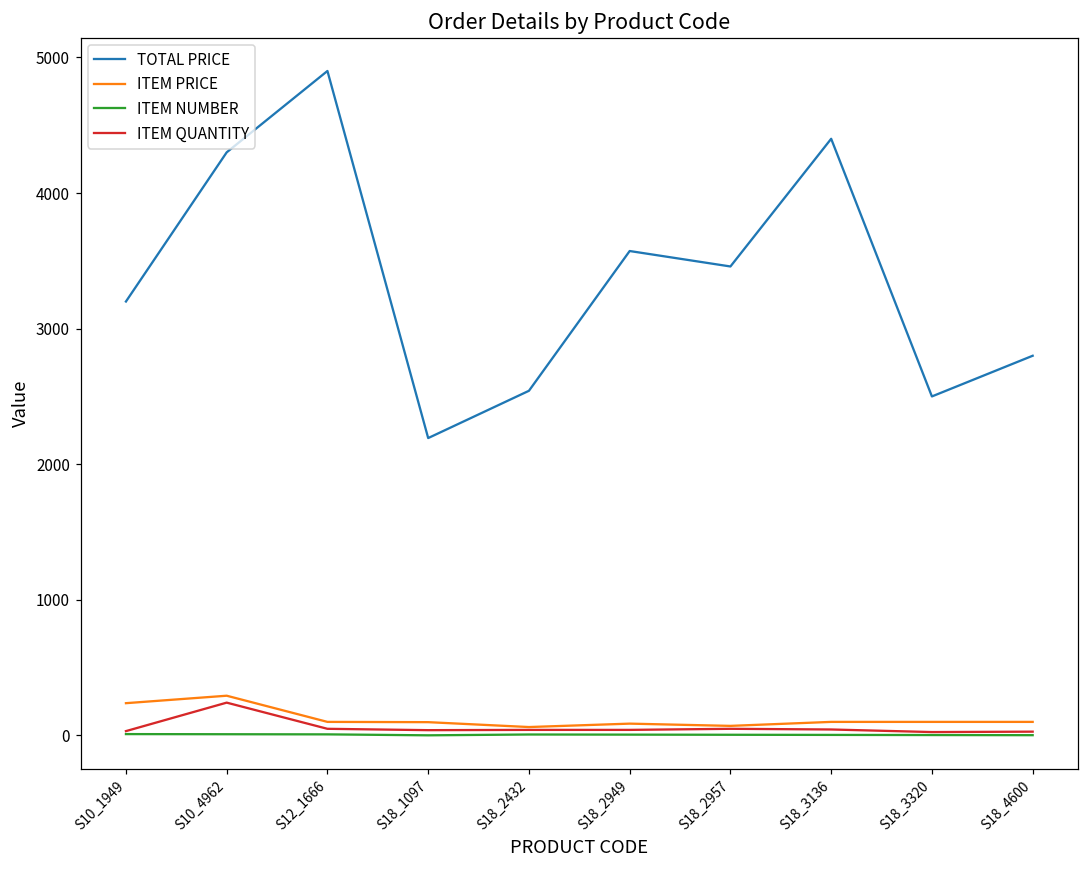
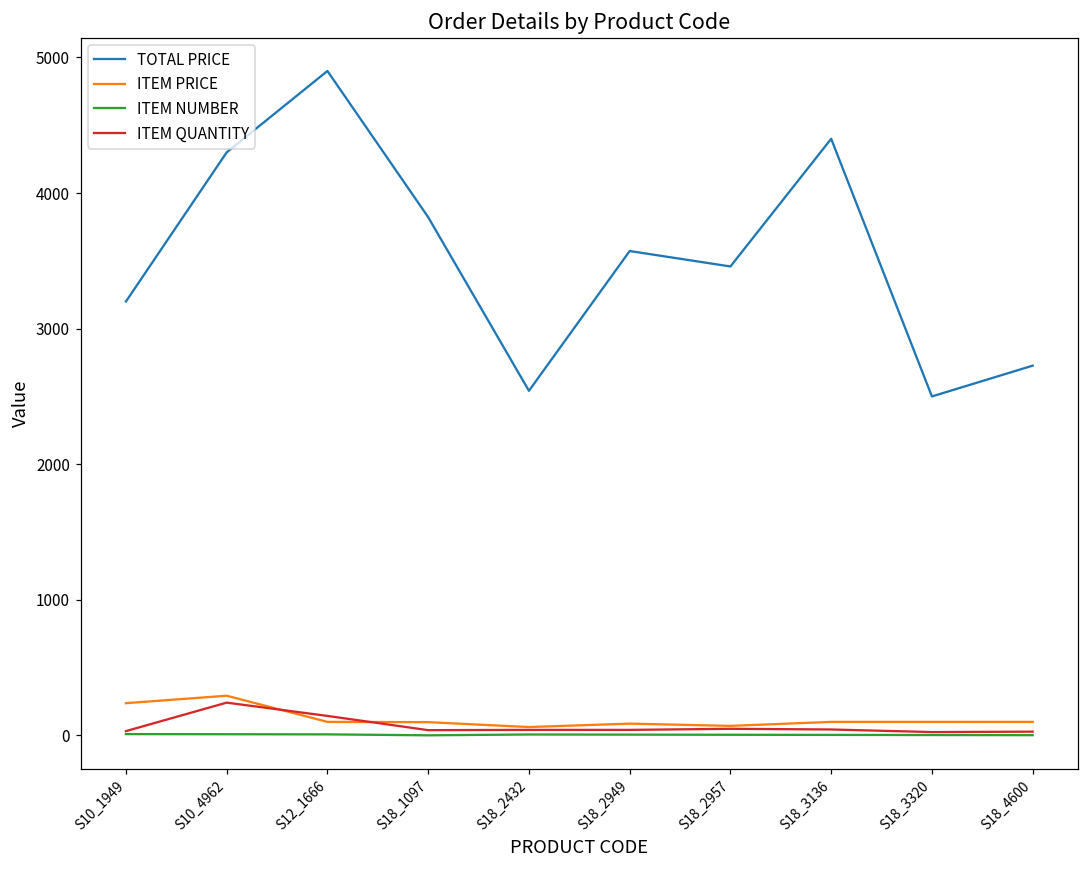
ITEM QUANTITY, S12_1666: 50 -> 140
TOTAL PRICE, S18_1097: 2190 -> 3820
TOTAL PRICE, S18_4600: 2800 -> 2730
